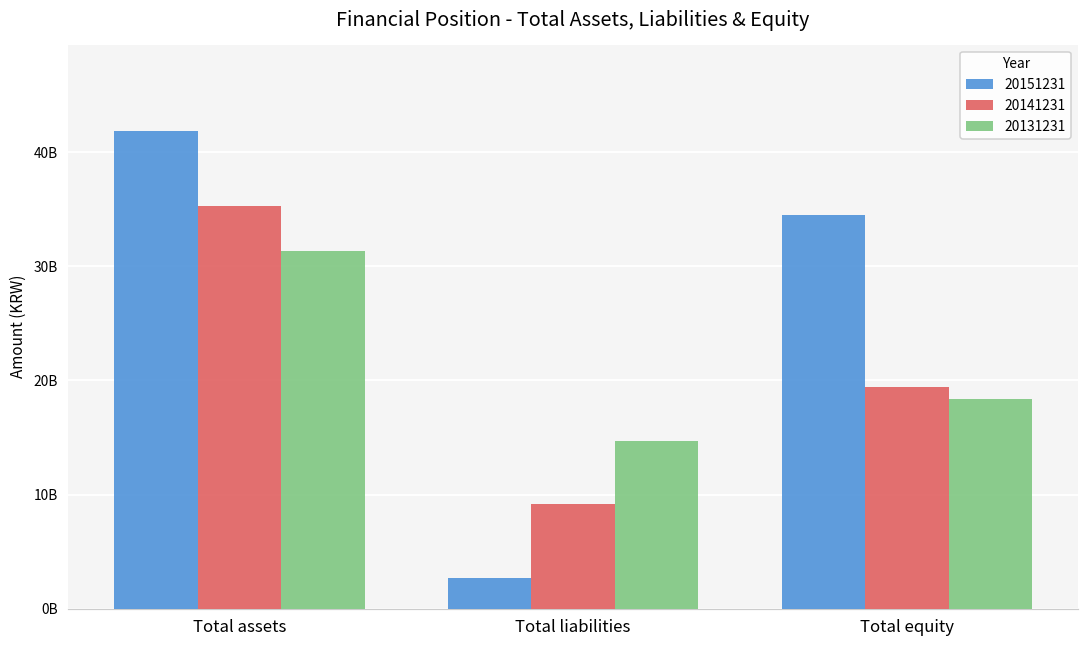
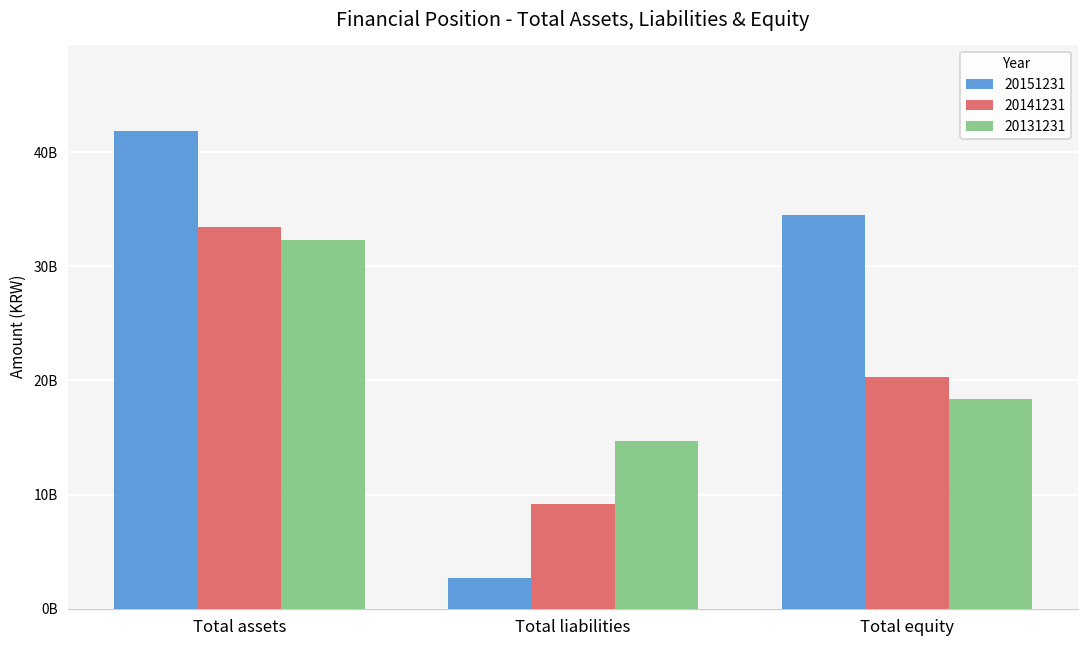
20141231, Total assets: 35300000000 -> 33400000000
20131231, Total assets: 31400000000 -> 32300000000
20141231, Total equity: 19400000000 -> 20300000000
